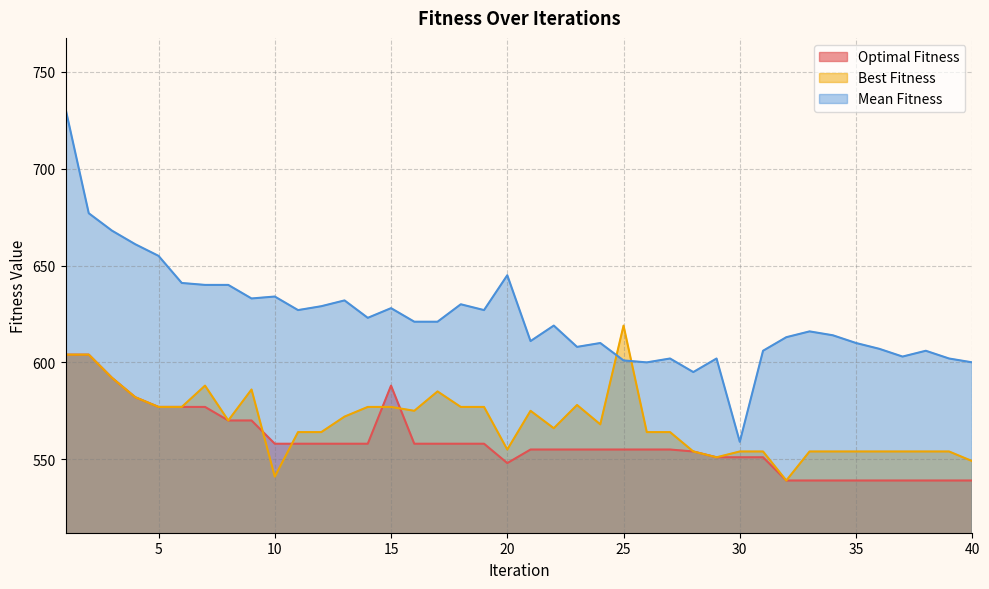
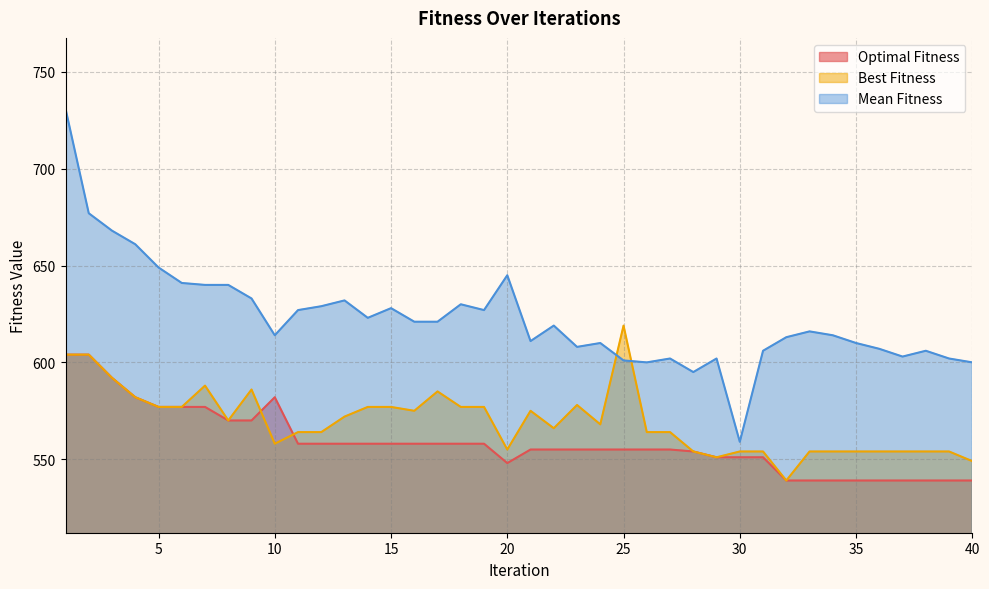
Mean Fitness, 5: 655 -> 649
Optimal Fitness, 10: 558 -> 582
Best Fitness, 10: 541 -> 558
Mean Fitness, 10: 634 -> 614
Optimal Fitness, 15: 588 -> 558
